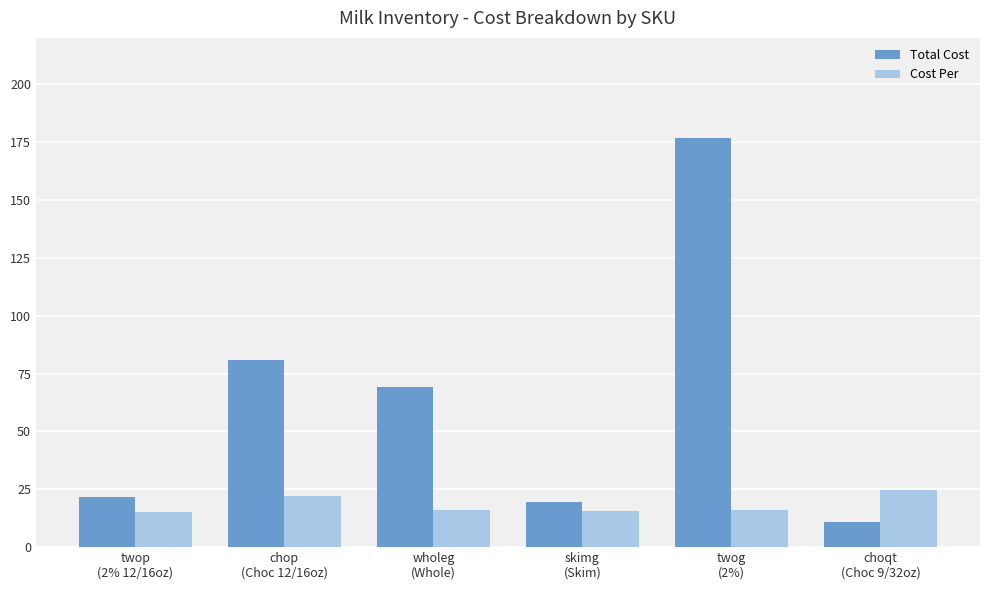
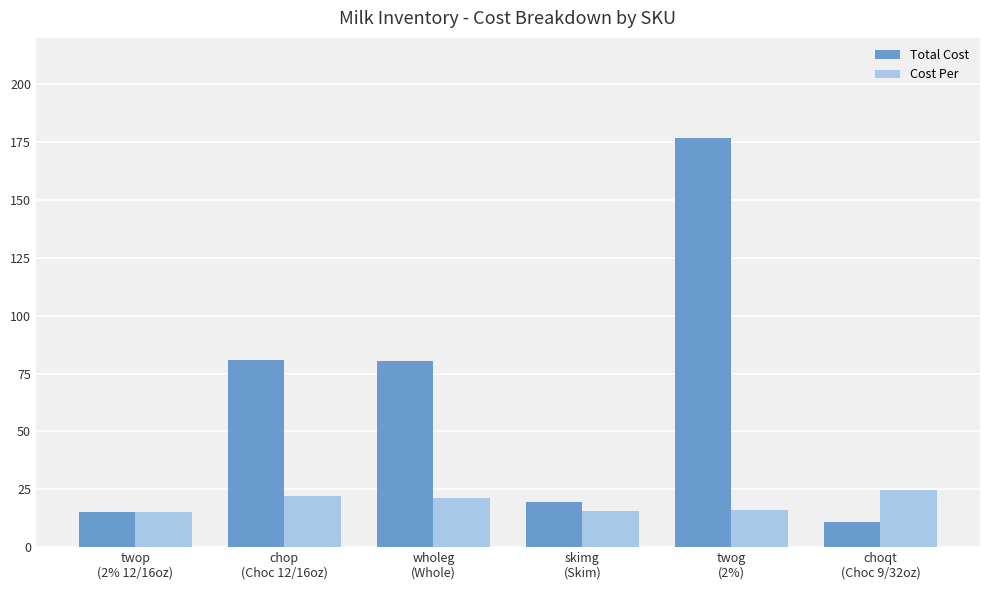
Total Cost, twop (2% 12/16oz): 22 -> 15
Total Cost, wholeg (Whole): 69 -> 80
Cost Per, wholeg (Whole): 16 -> 21
